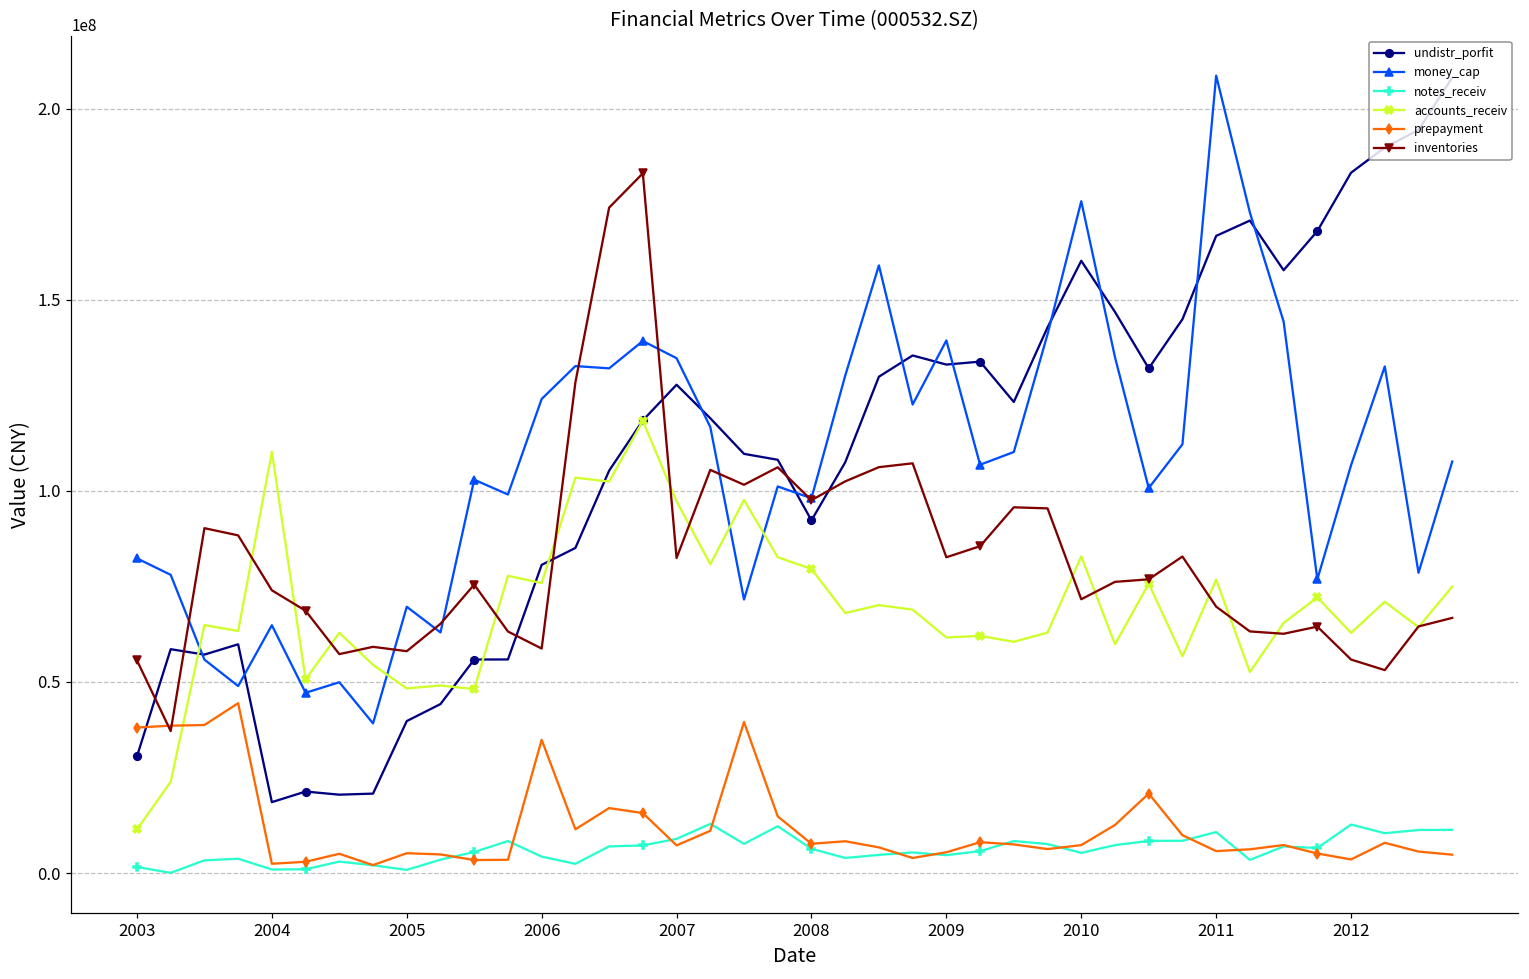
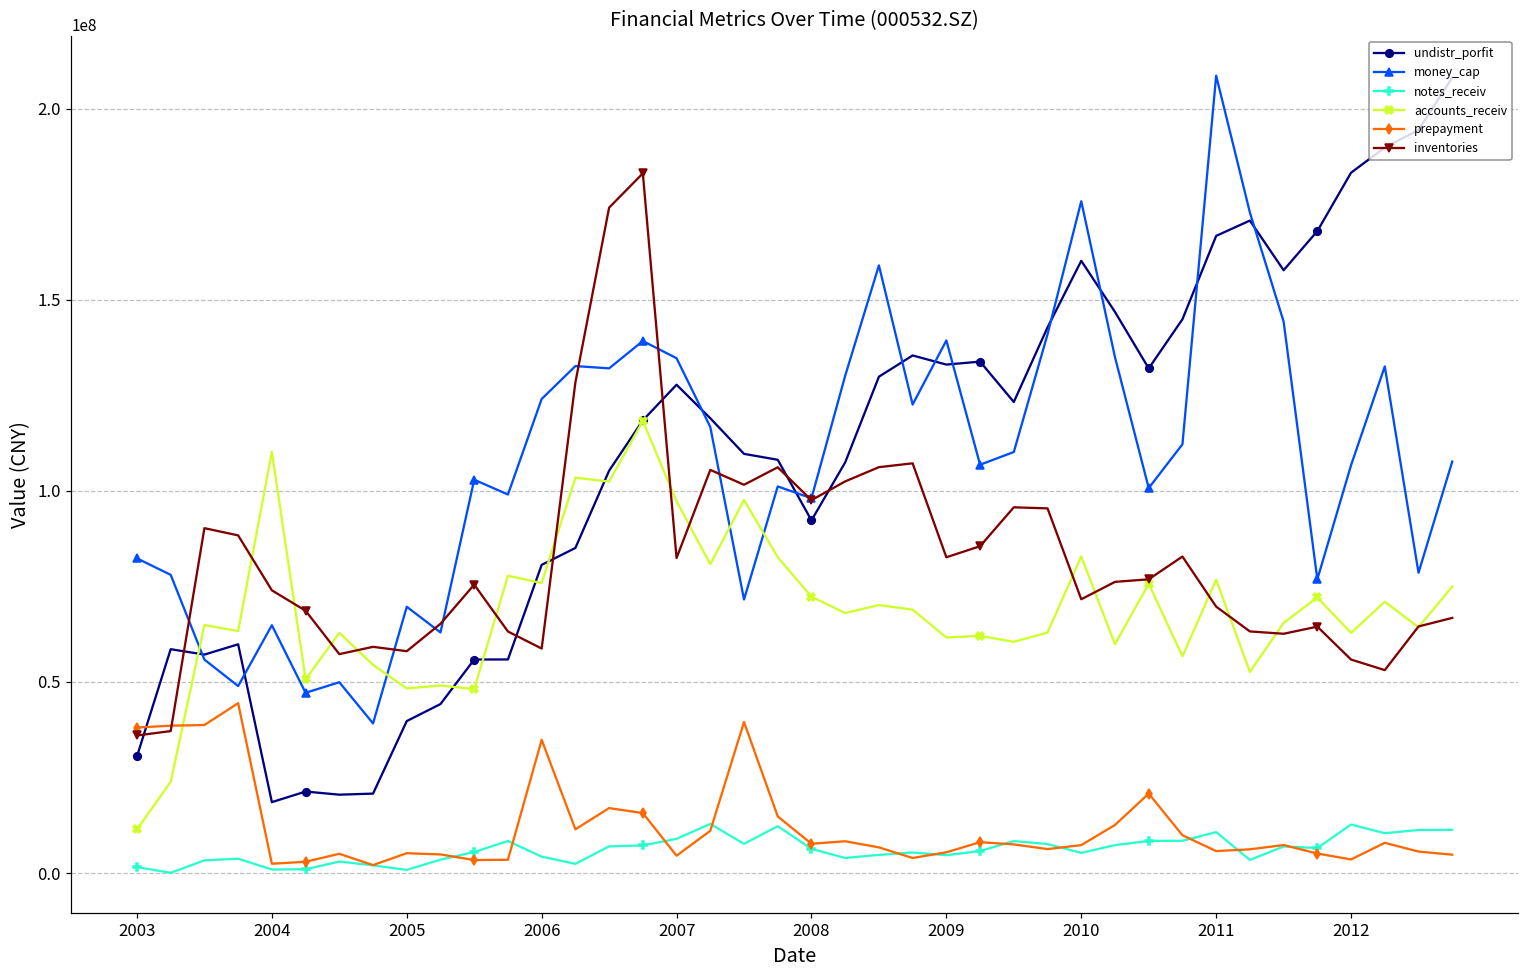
inventories, 2003: 56000000 -> 36000000
prepayment, 2007: 7000000 -> 5000000
accounts_receiv, 2008: 80000000 -> 72000000
